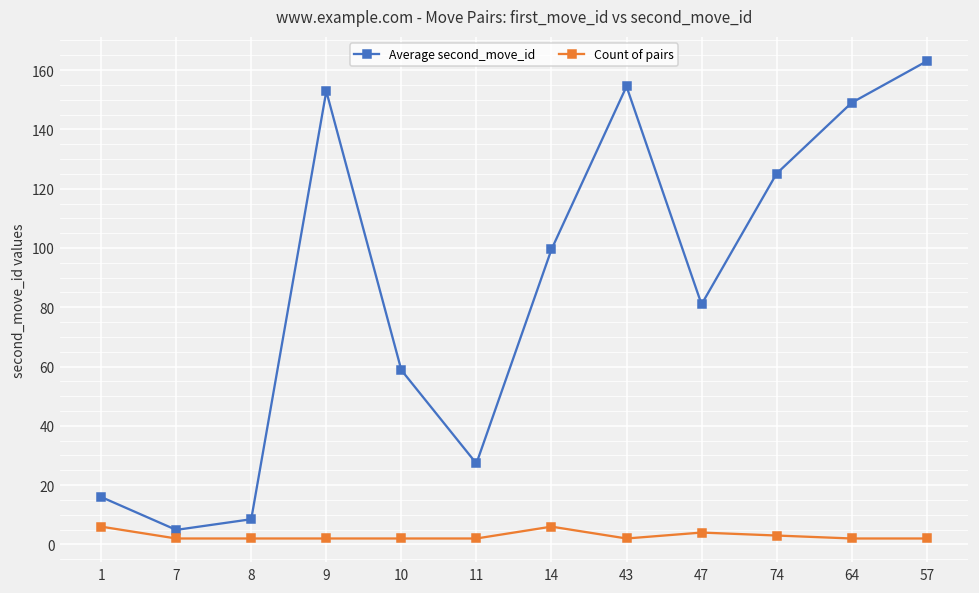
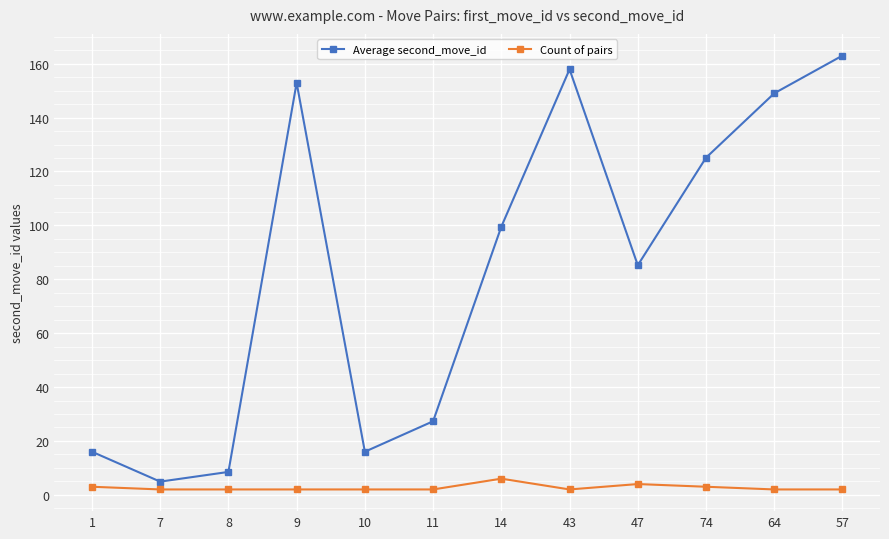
Count of pairs, 1: 6 -> 3
Average second_move_id, 10: 59 -> 16
Average second_move_id, 43: 155 -> 158
Average second_move_id, 47: 81 -> 85
